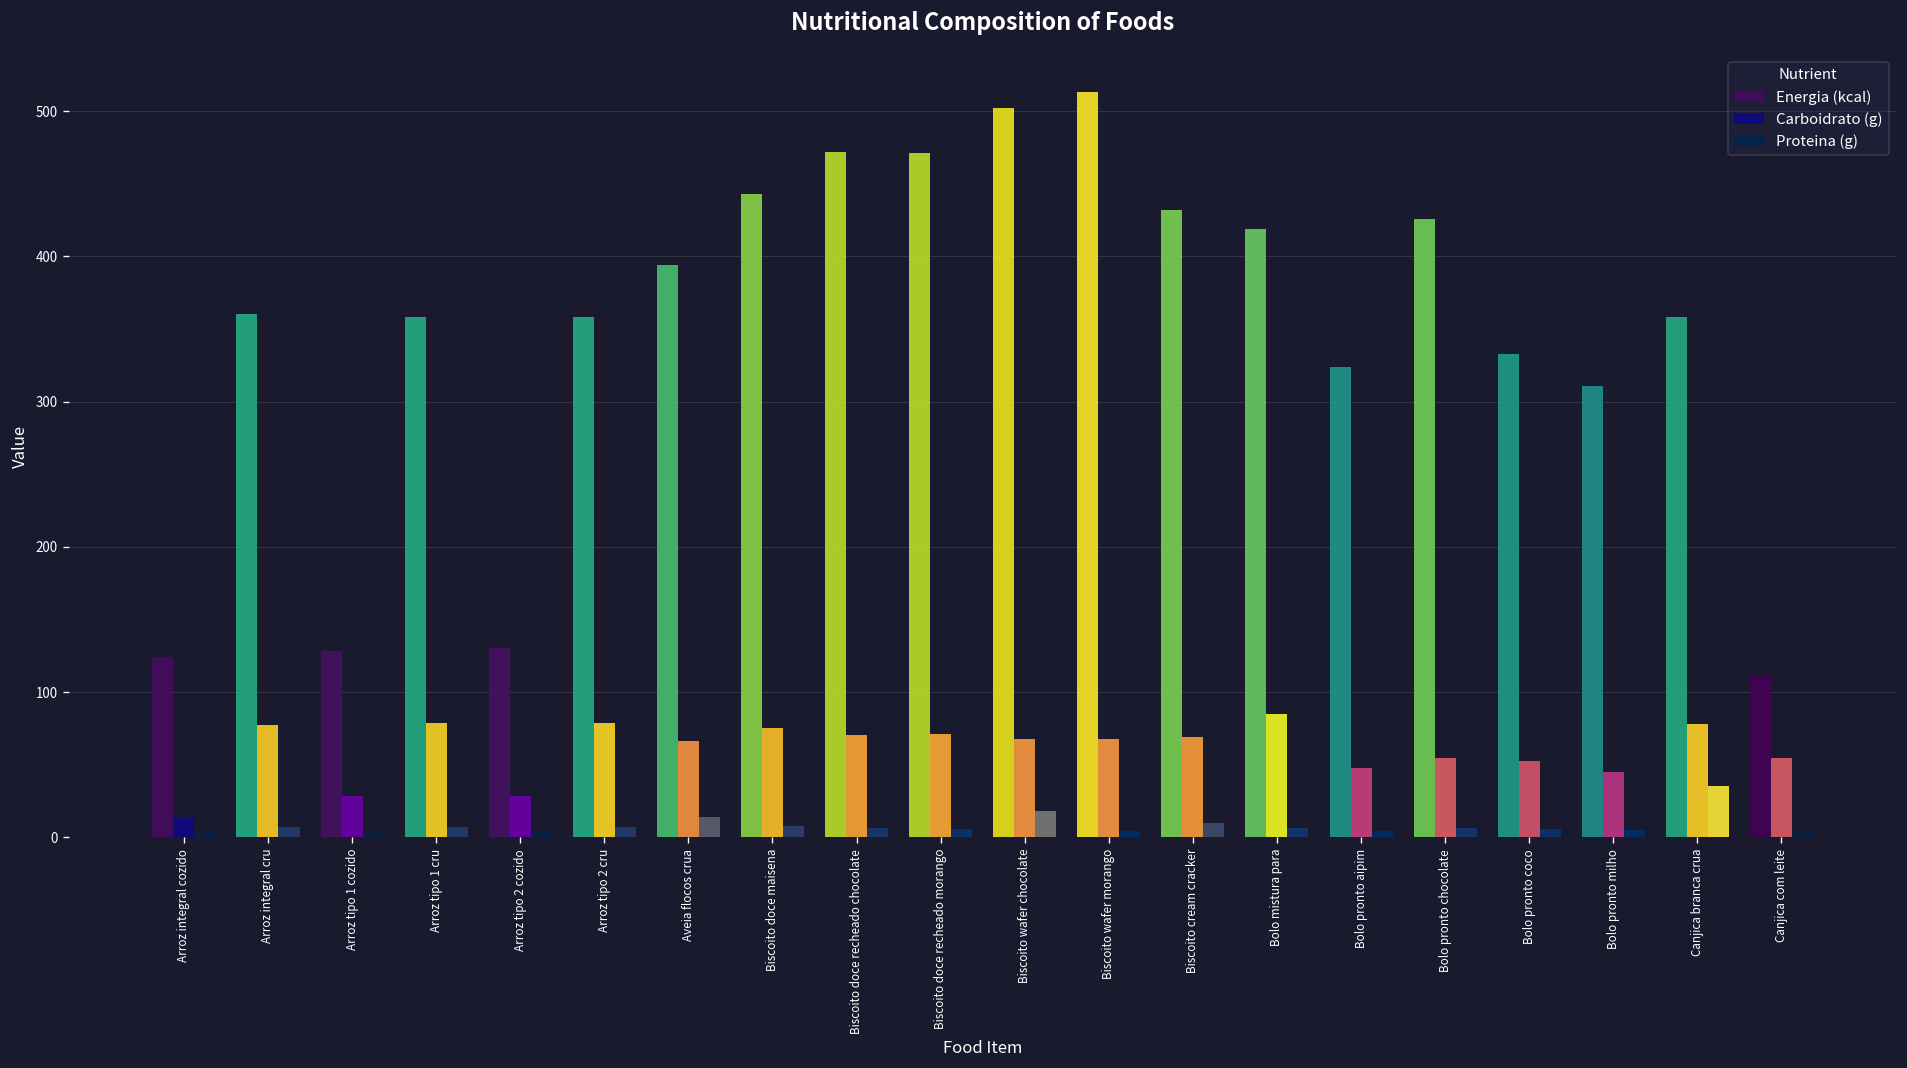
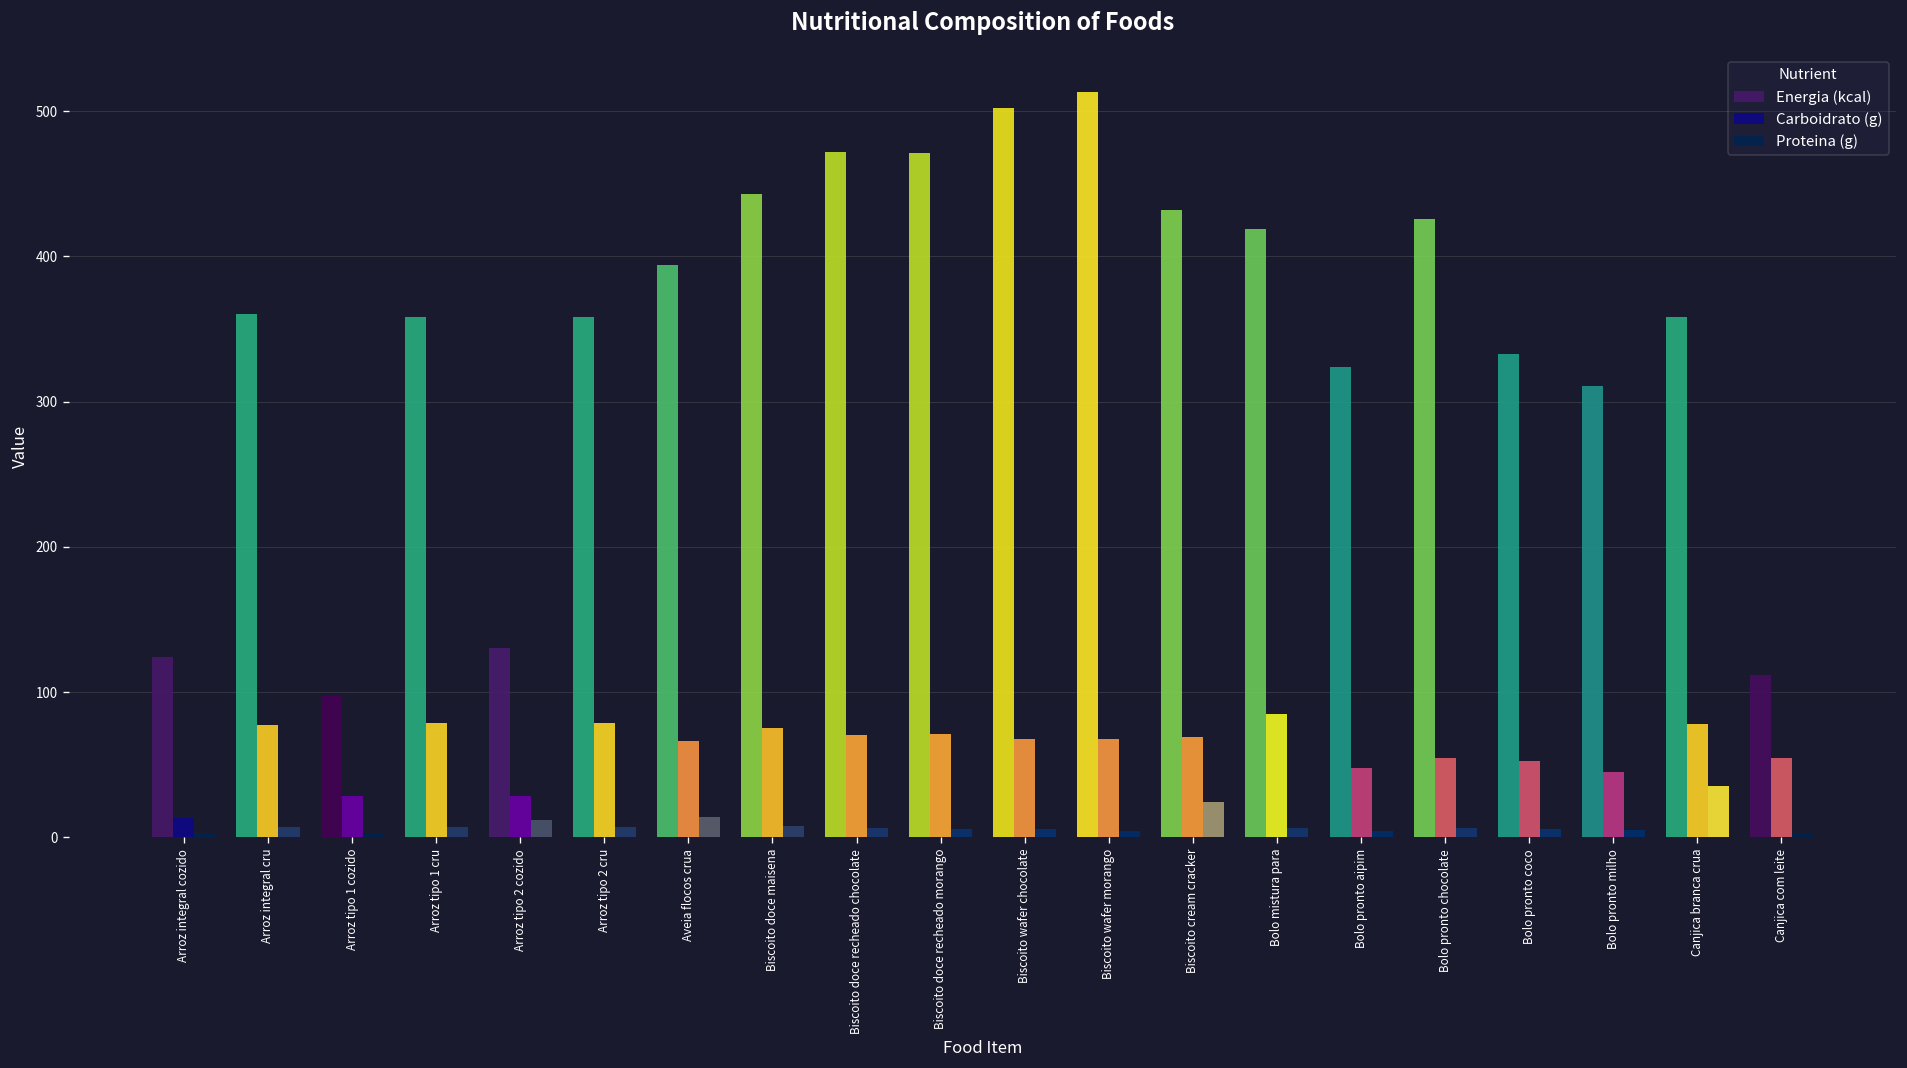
Energia (kcal), Arroz tipo 1 cozido: 128 -> 98
Proteina (g), Arroz tipo 2 cozido: 3 -> 12
Proteina (g), Biscoito wafer chocolate: 18 -> 6
Proteina (g), Biscoito cream cracker: 10 -> 24
